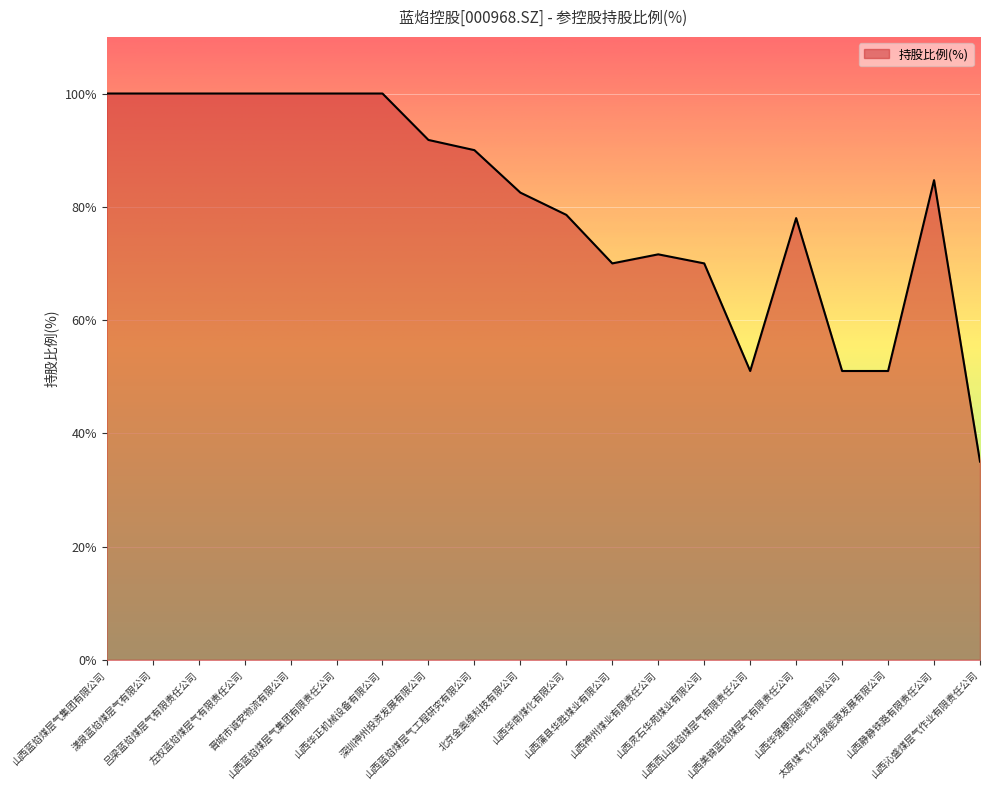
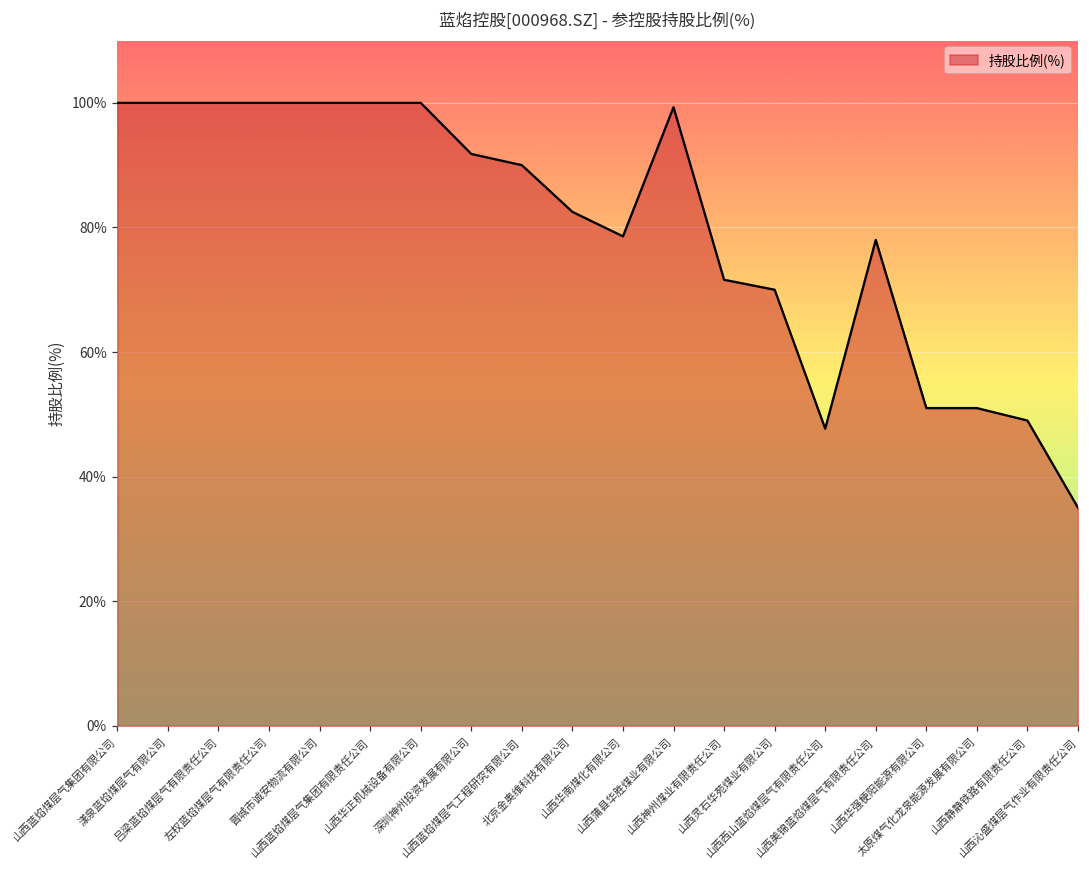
山西蒲县华胜煤业有限公司: 70% -> 99%
山西西山蓝焰煤层气有限责任公司: 51% -> 48%
山西静静铁路有限责任公司: 85% -> 49%
